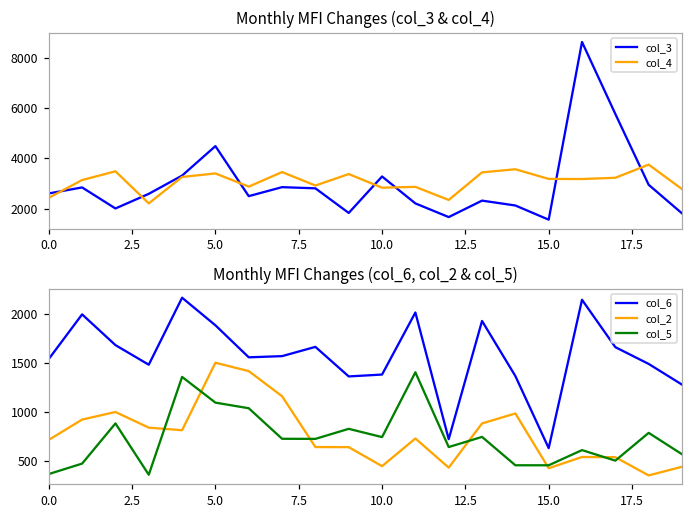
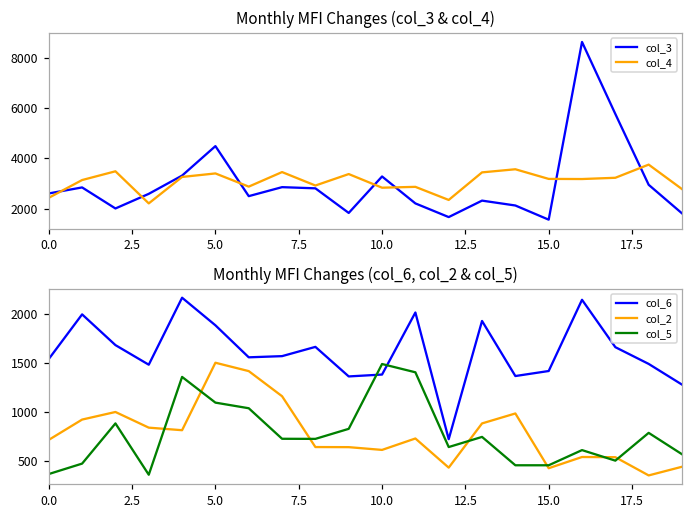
Monthly MFI Changes (col_6, col_2 & col_5), col_2, 10.0: 500 -> 600
Monthly MFI Changes (col_6, col_2 & col_5), col_5, 10.0: 700 -> 1500
Monthly MFI Changes (col_6, col_2 & col_5), col_6, 15.0: 600 -> 1400
